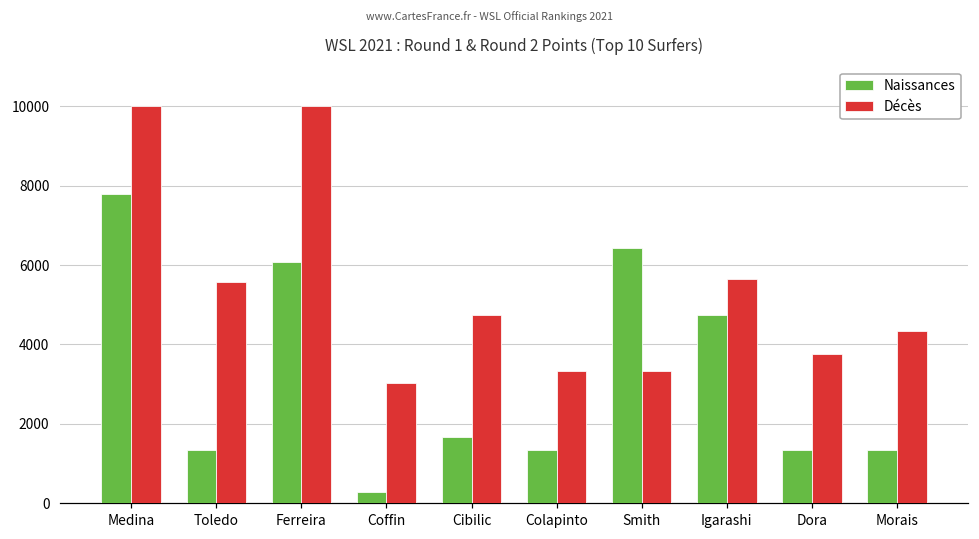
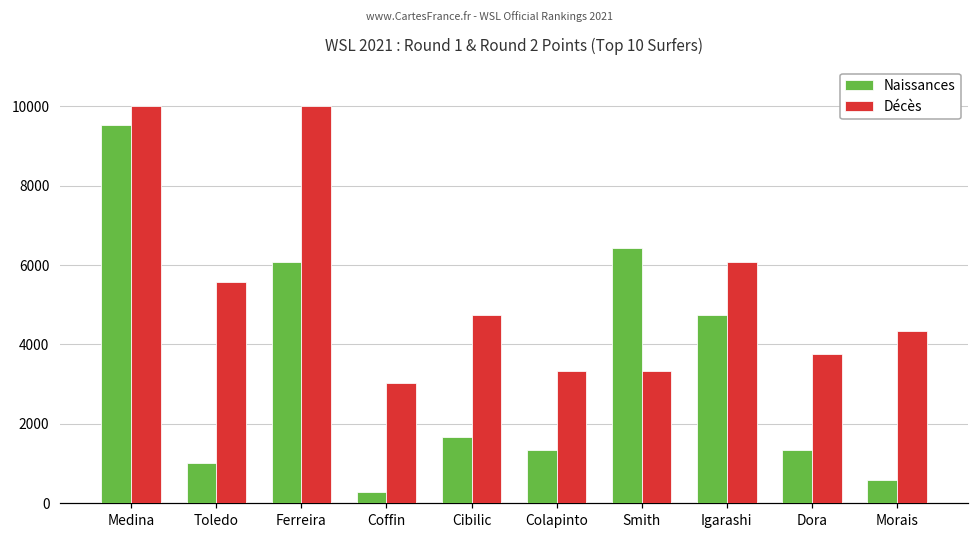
Naissances, Medina: 7800 -> 9500
Naissances, Toledo: 1300 -> 1000
Décès, Igarashi: 5700 -> 6100
Naissances, Morais: 1300 -> 600
